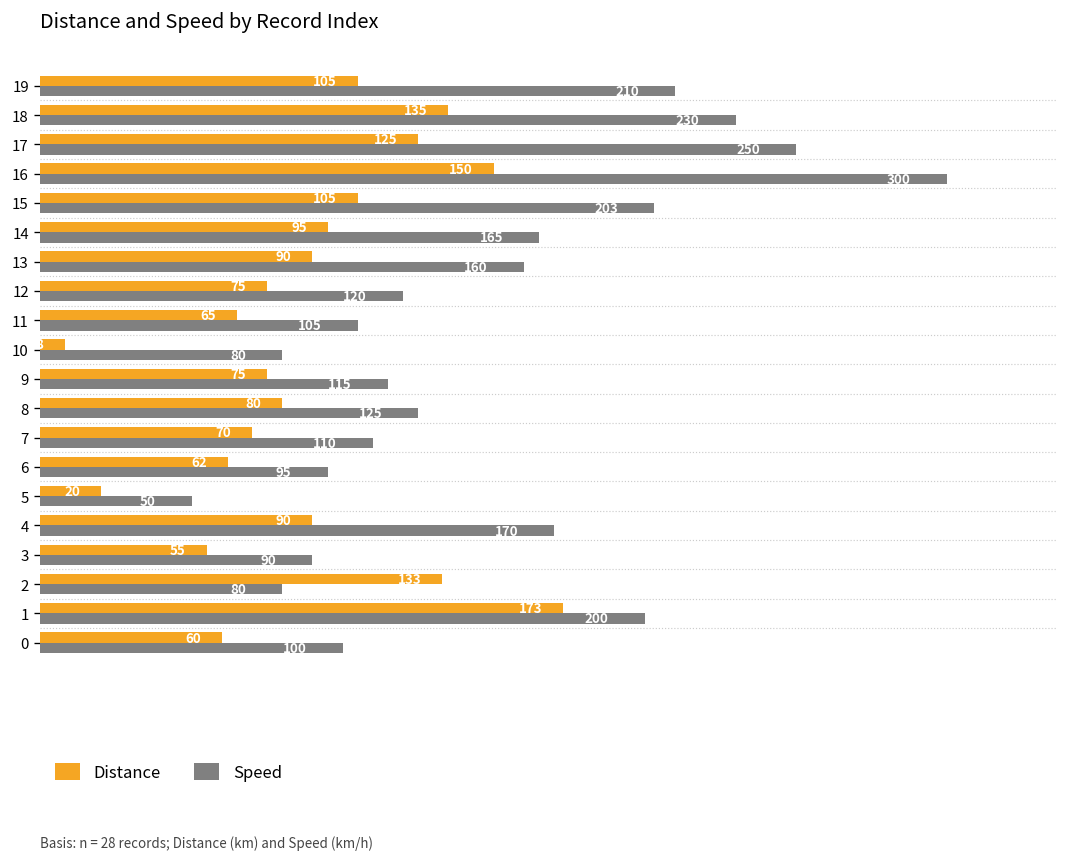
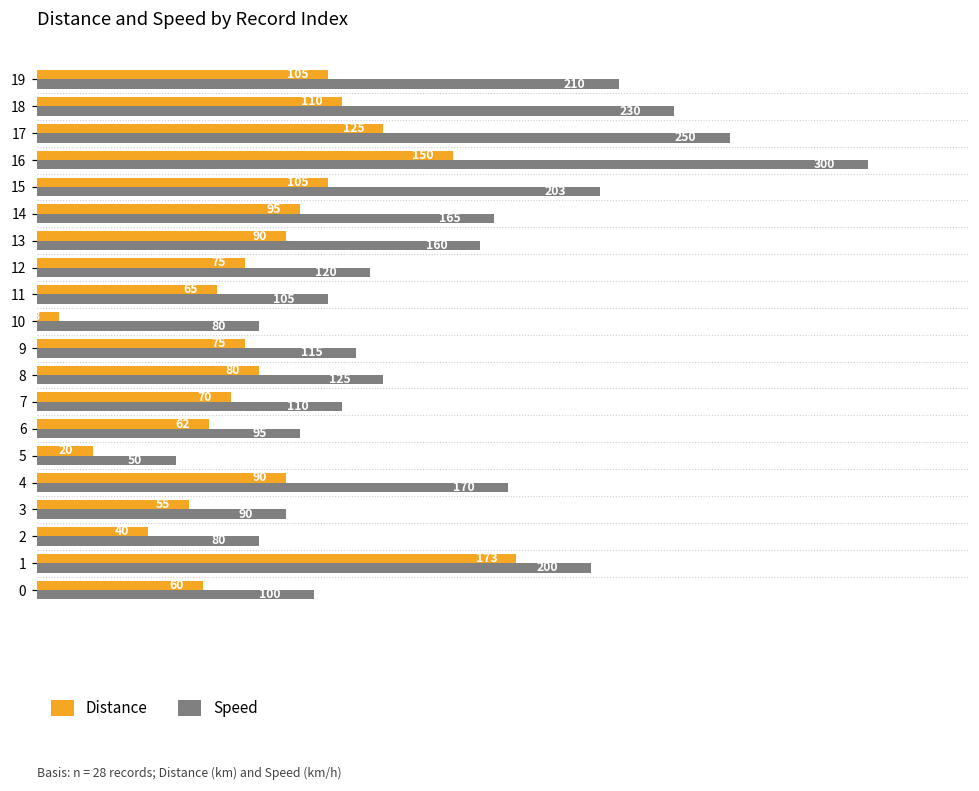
Distance, 18: 135 -> 110
Distance, 2: 133 -> 40
